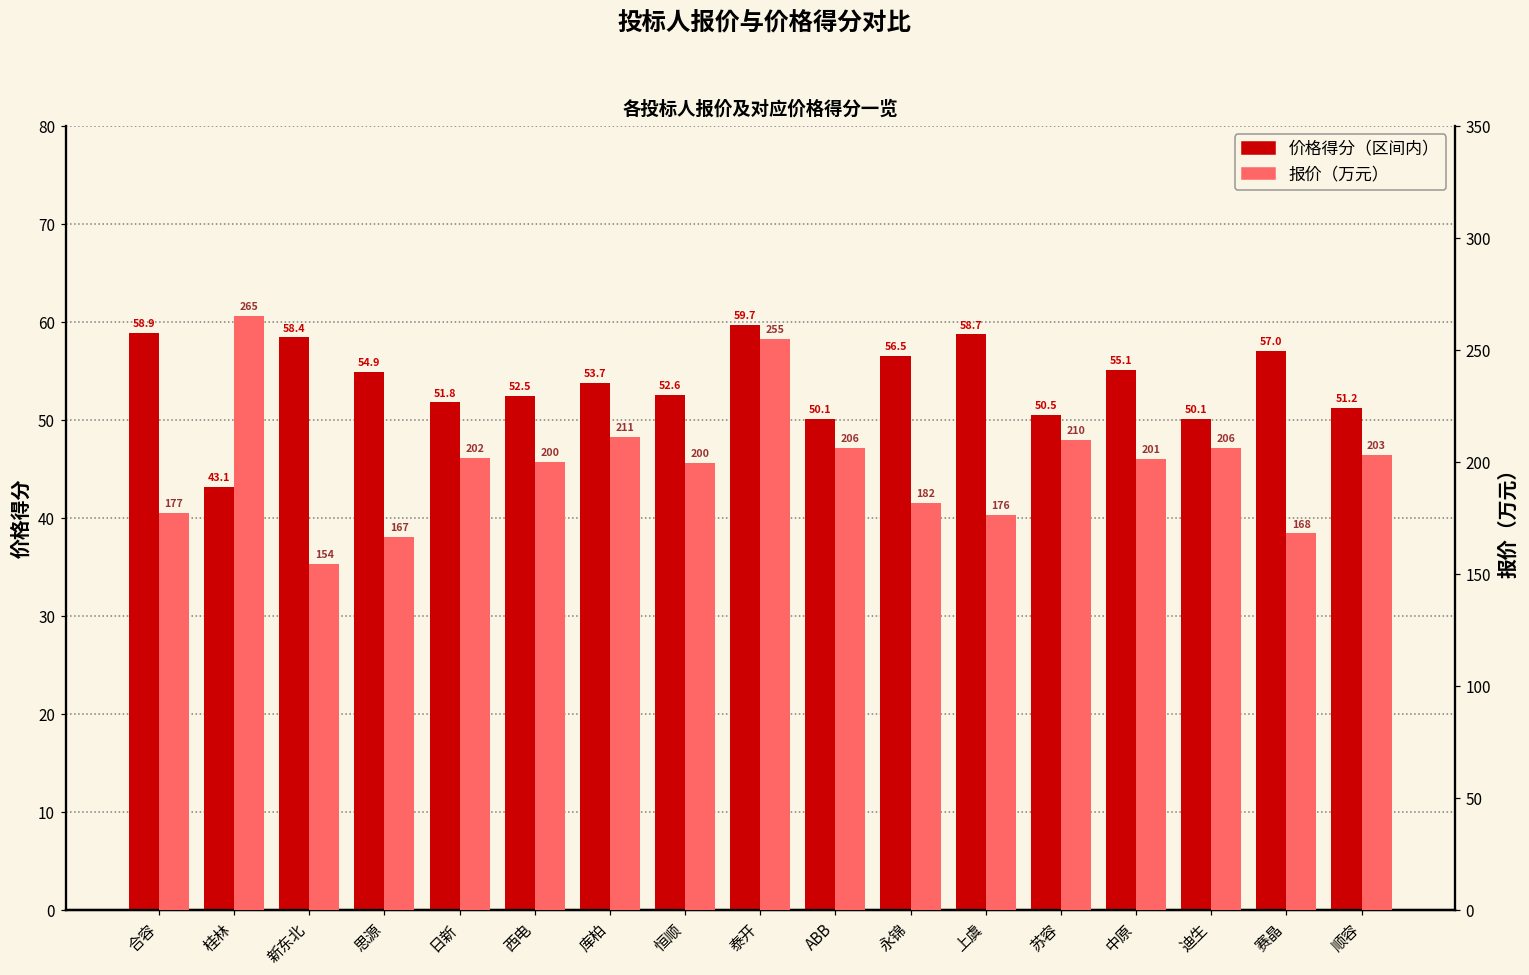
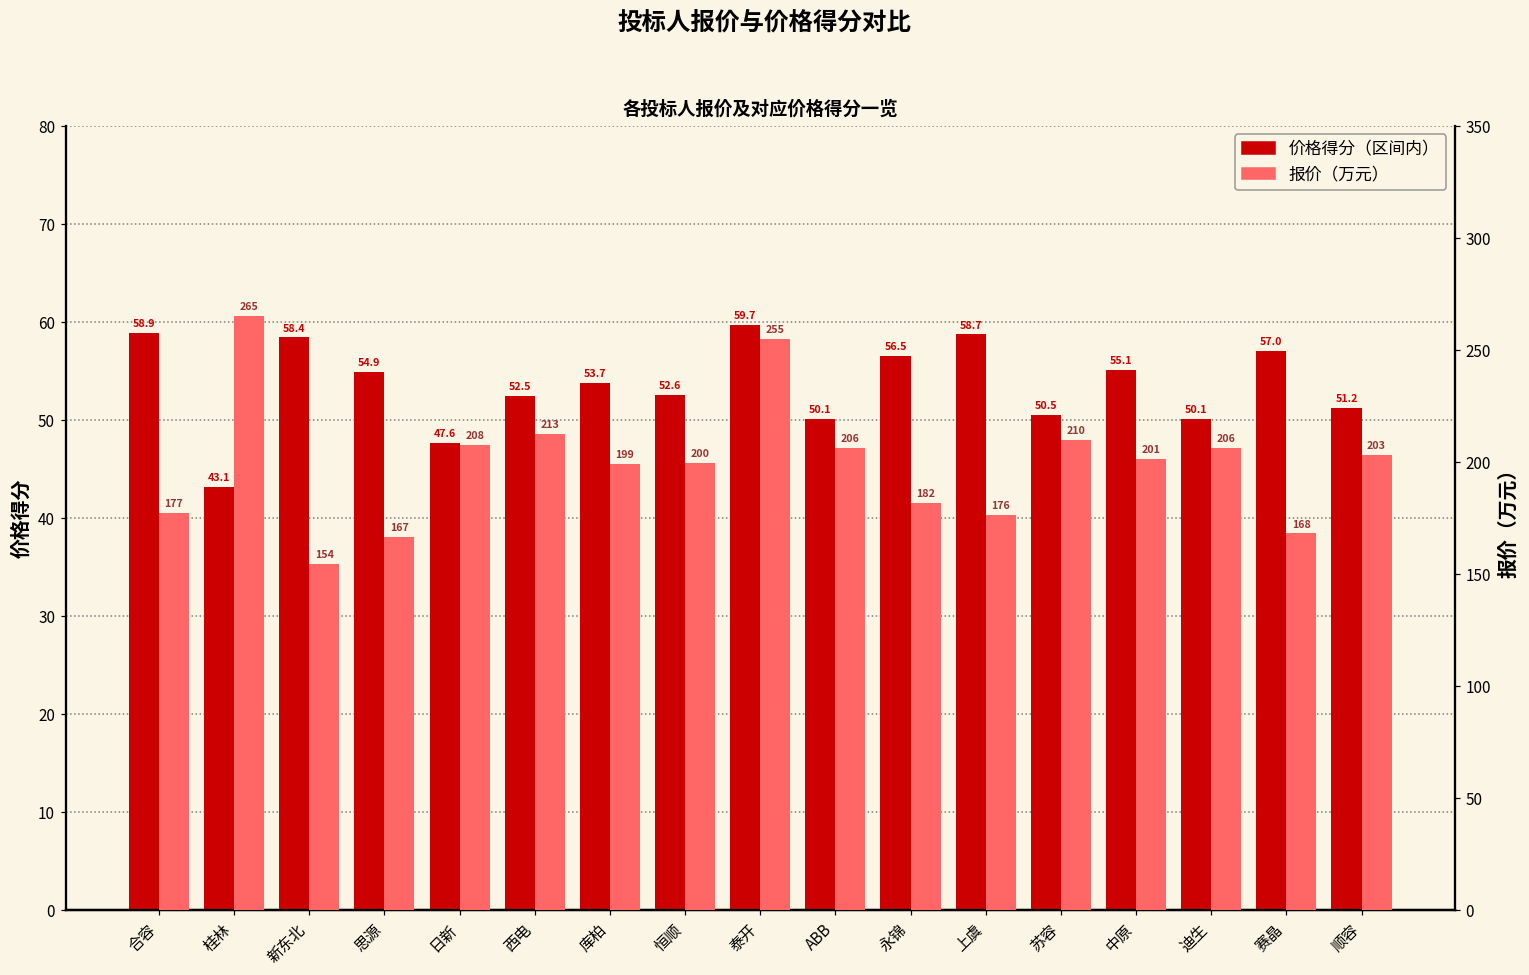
价格得分（区间内）, 日新: 51.8 -> 47.6
报价（万元）, 日新: 202 -> 208
报价（万元）, 西电: 200 -> 213
报价（万元）, 库柏: 211 -> 199
